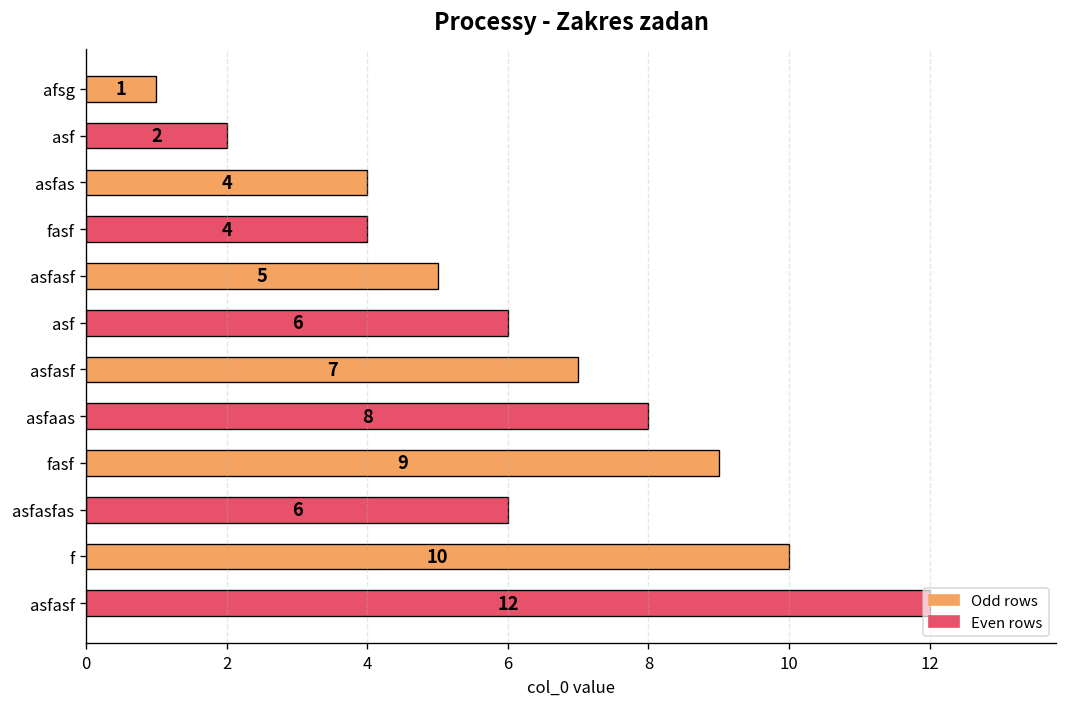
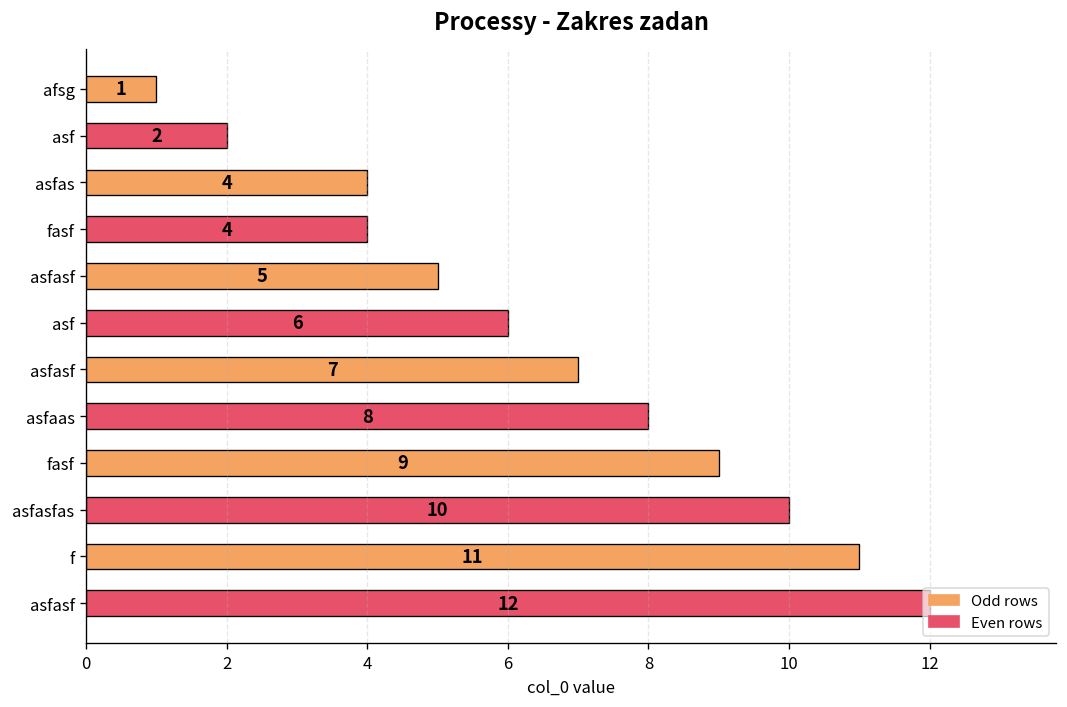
asfasfas: 6 -> 10
f: 10 -> 11
